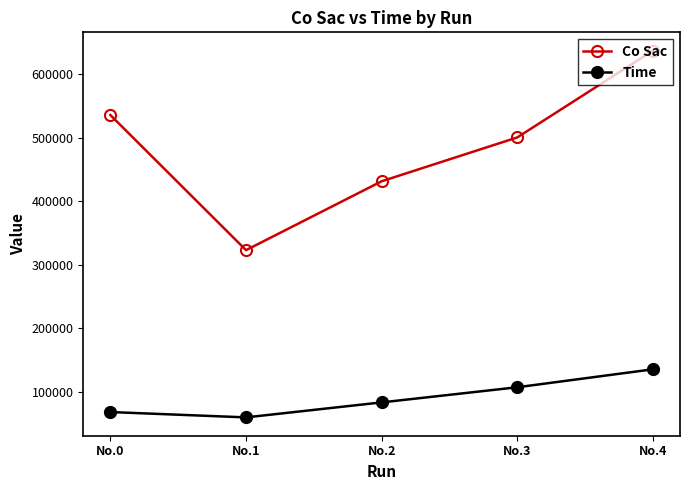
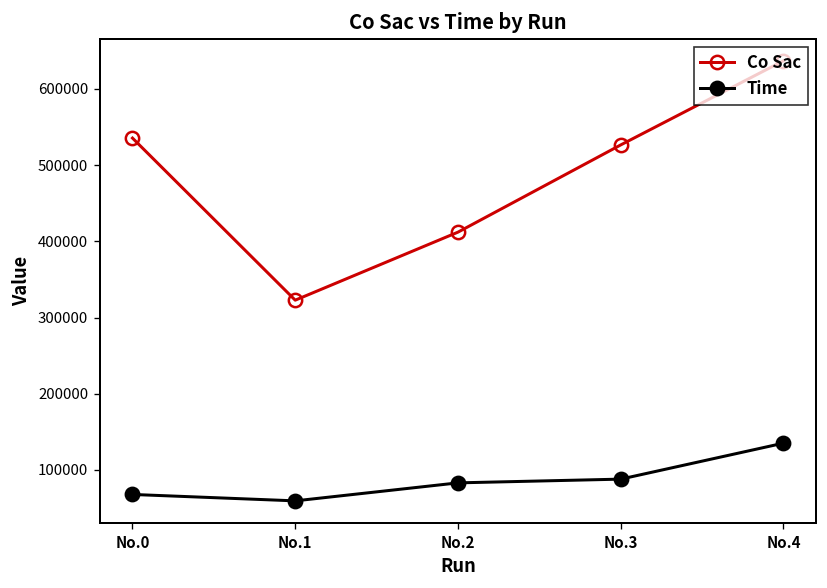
Co Sac, No.2: 430000 -> 410000
Co Sac, No.3: 500000 -> 530000
Time, No.3: 110000 -> 90000
